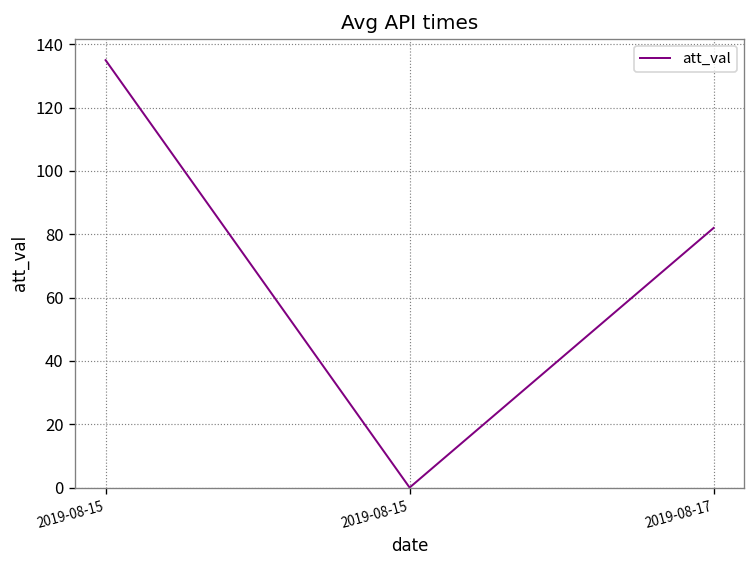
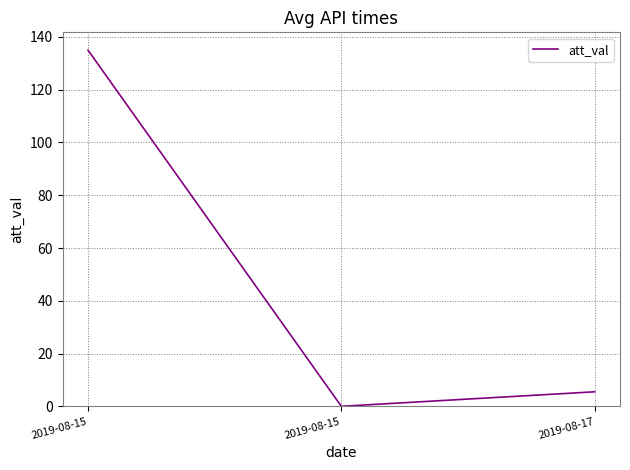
2019-08-17: 82 -> 6
